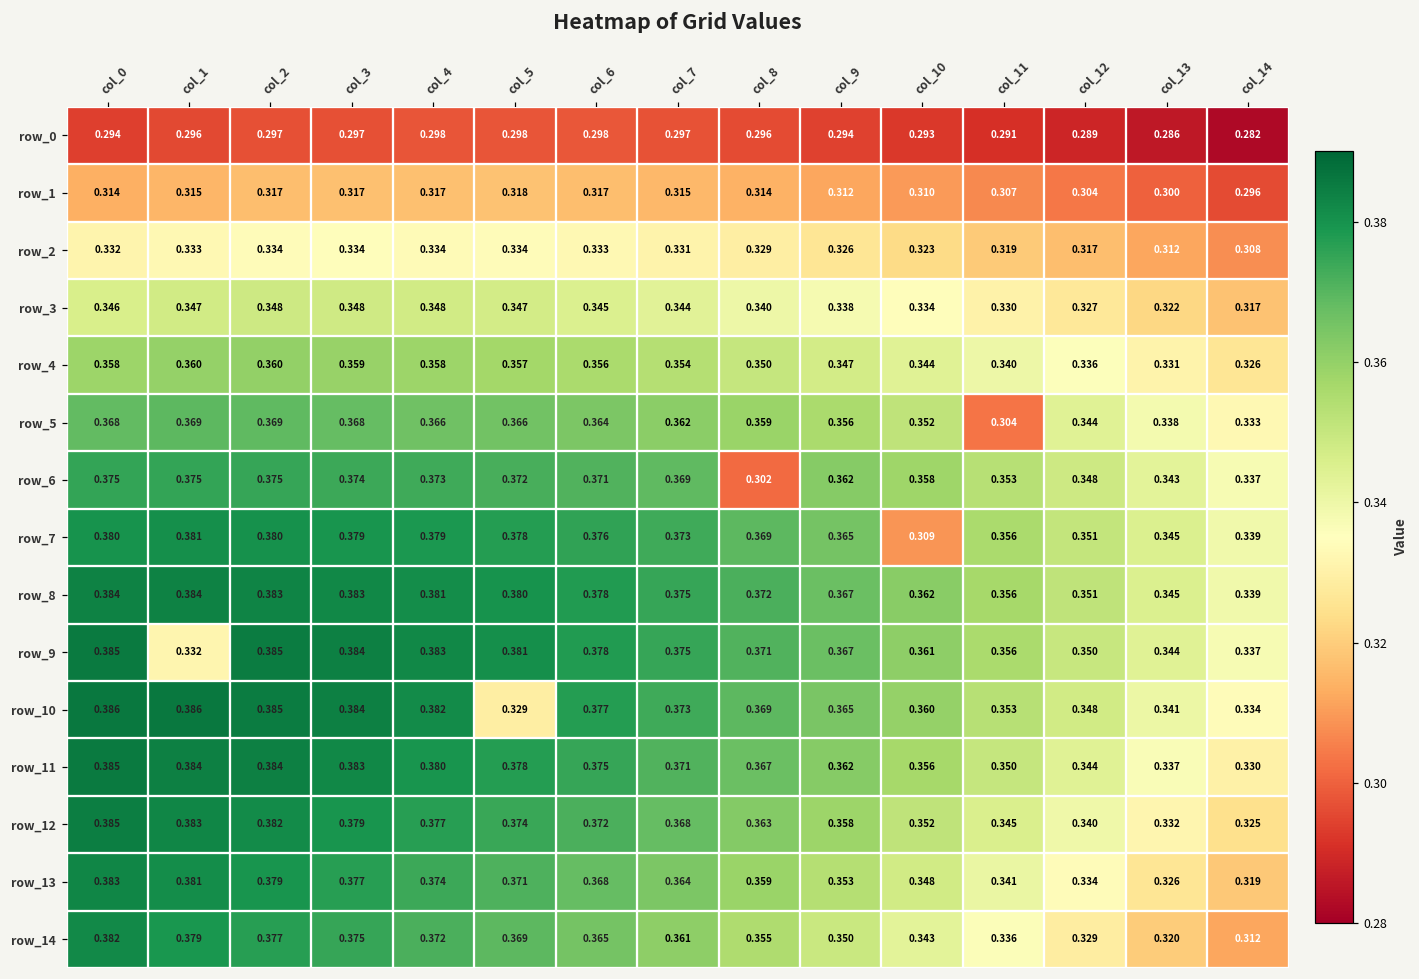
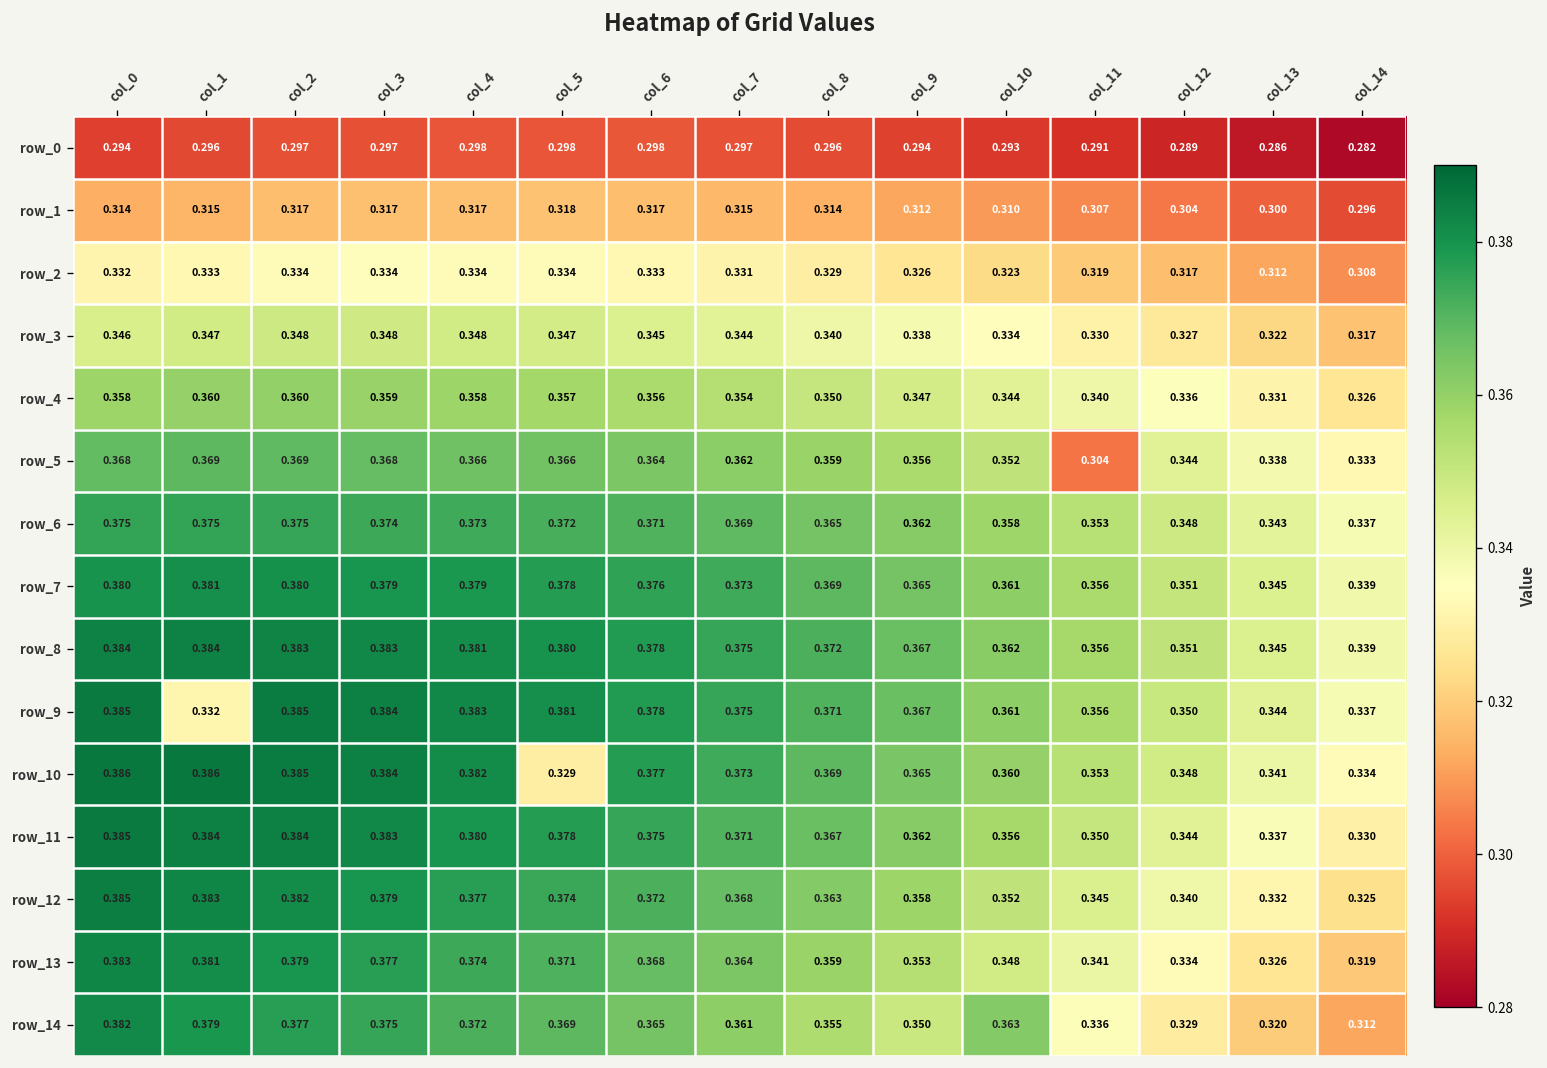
row_6, col_8: 0.302 -> 0.365
row_7, col_10: 0.309 -> 0.361
row_14, col_10: 0.343 -> 0.363
